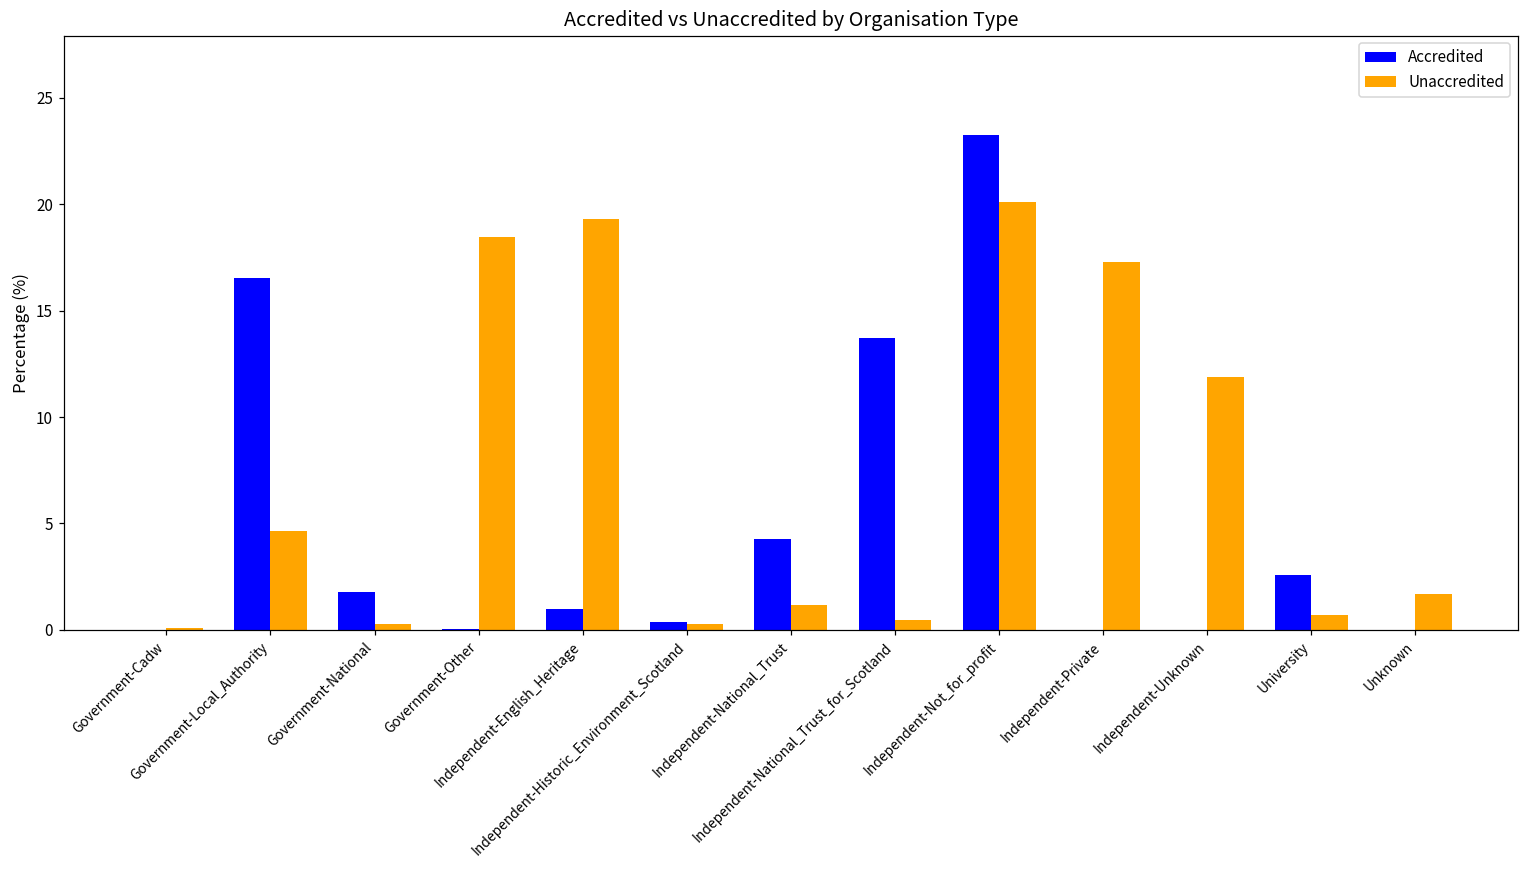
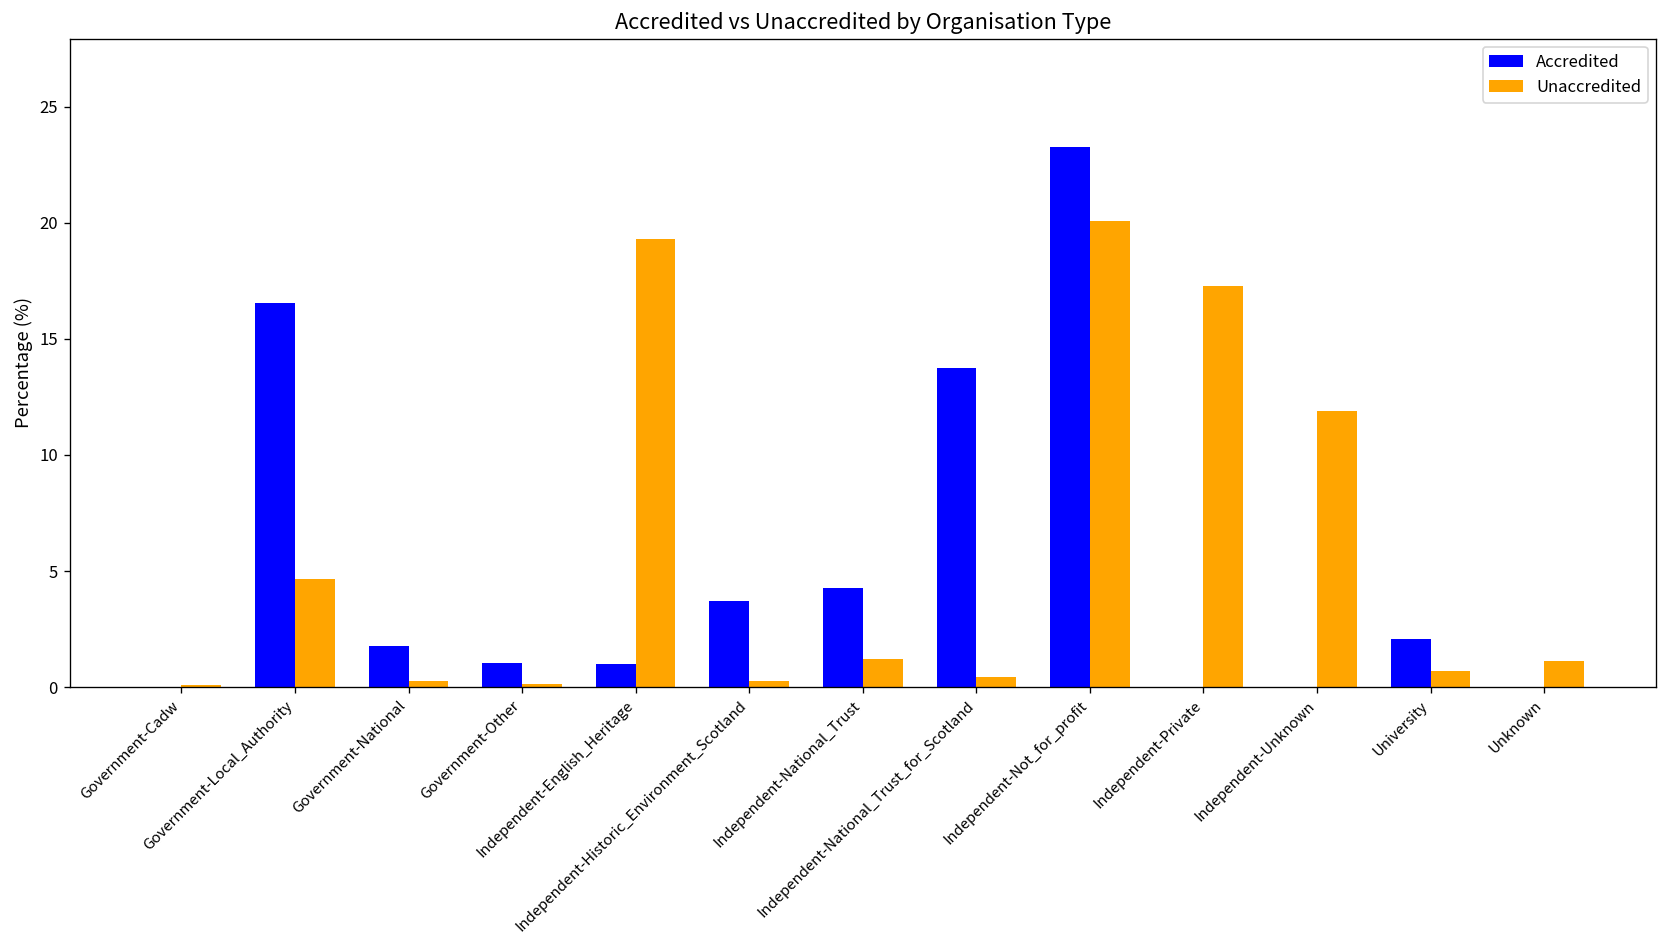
Accredited, Government-Other: 0.0 -> 1.0
Unaccredited, Government-Other: 18.4 -> 0.1
Accredited, Independent-Historic_Environment_Scotland: 0.4 -> 3.7
Accredited, University: 2.6 -> 2.1
Unaccredited, Unknown: 1.7 -> 1.1
